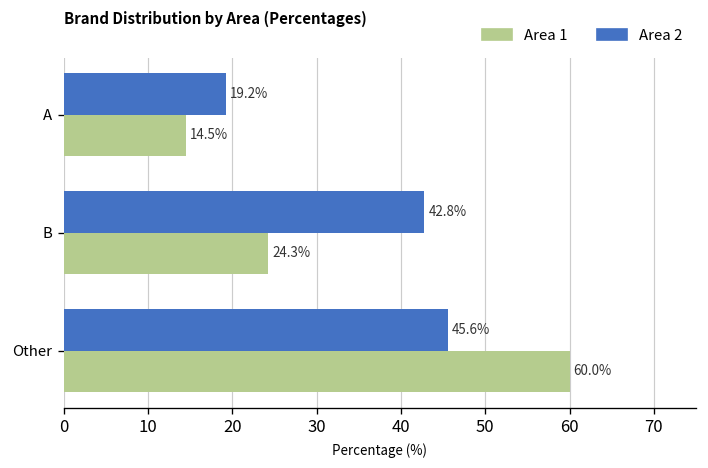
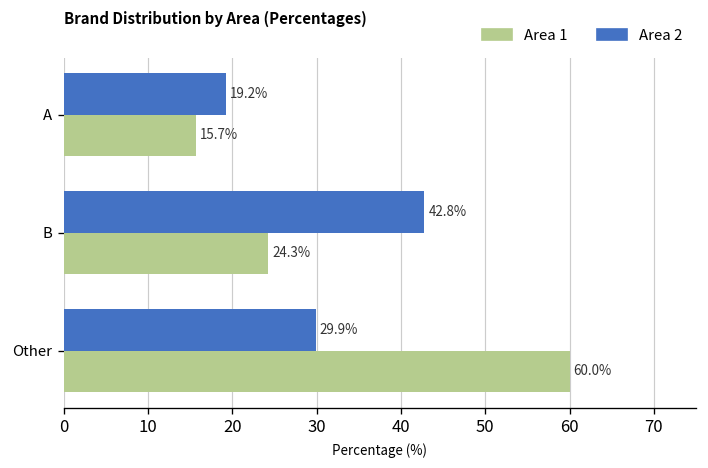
Area 1, A: 14.5% -> 15.7%
Area 2, Other: 45.6% -> 29.9%
